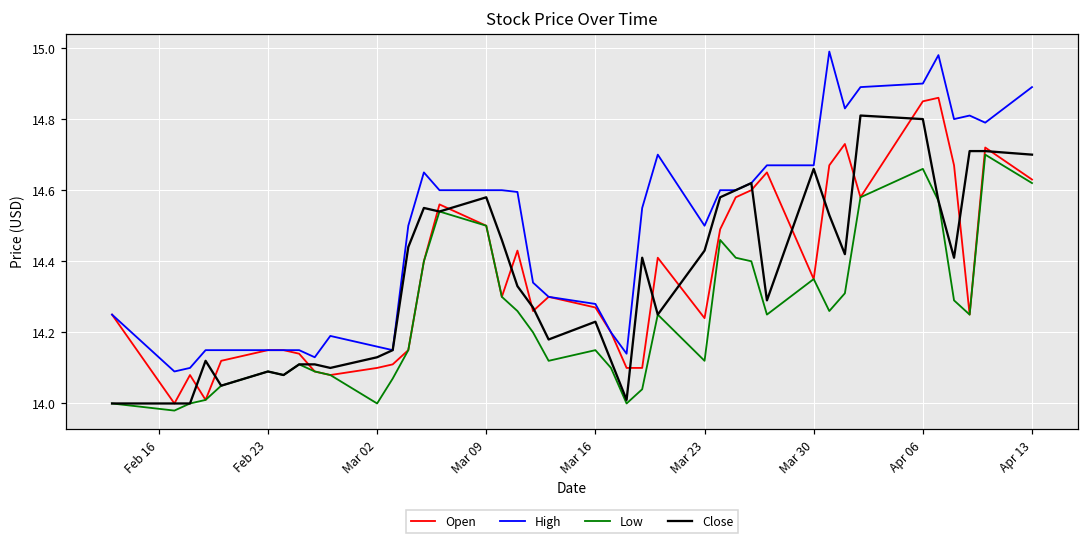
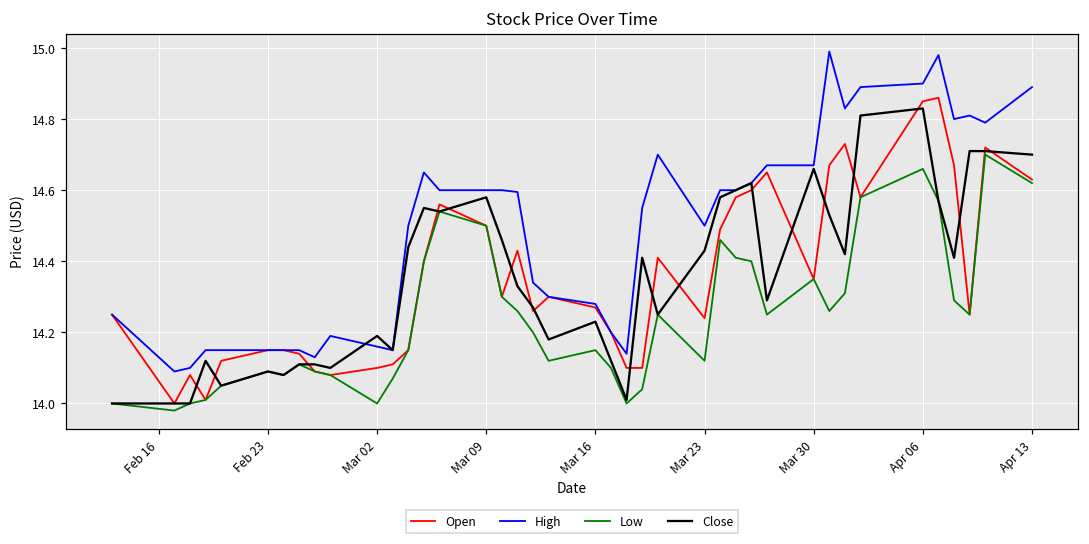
Close, Mar 02: 14.13 -> 14.19
Close, Apr 06: 14.80 -> 14.83
